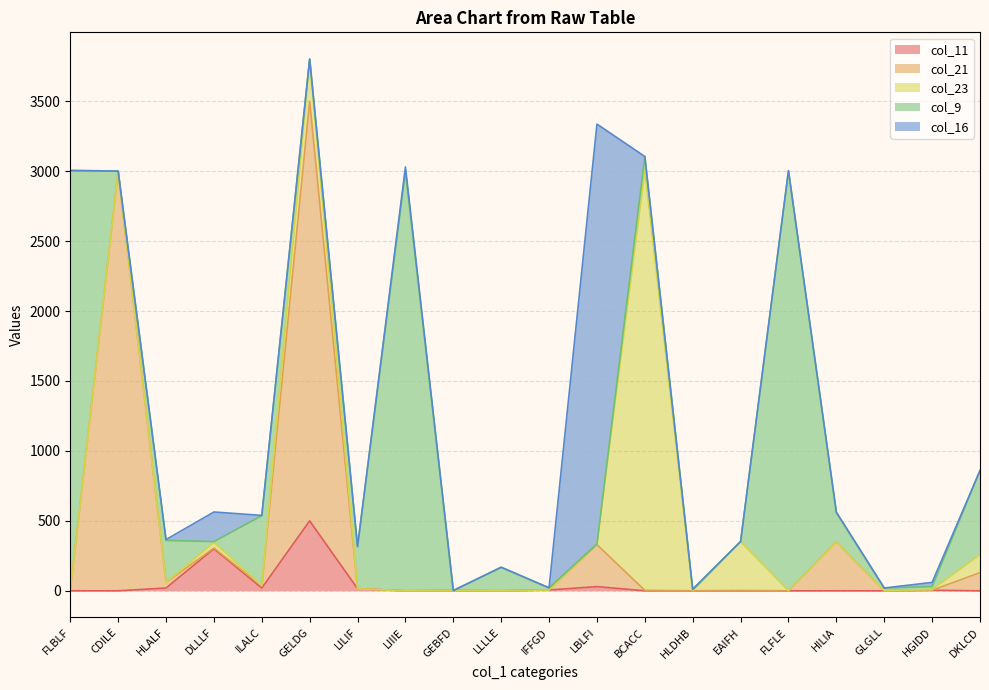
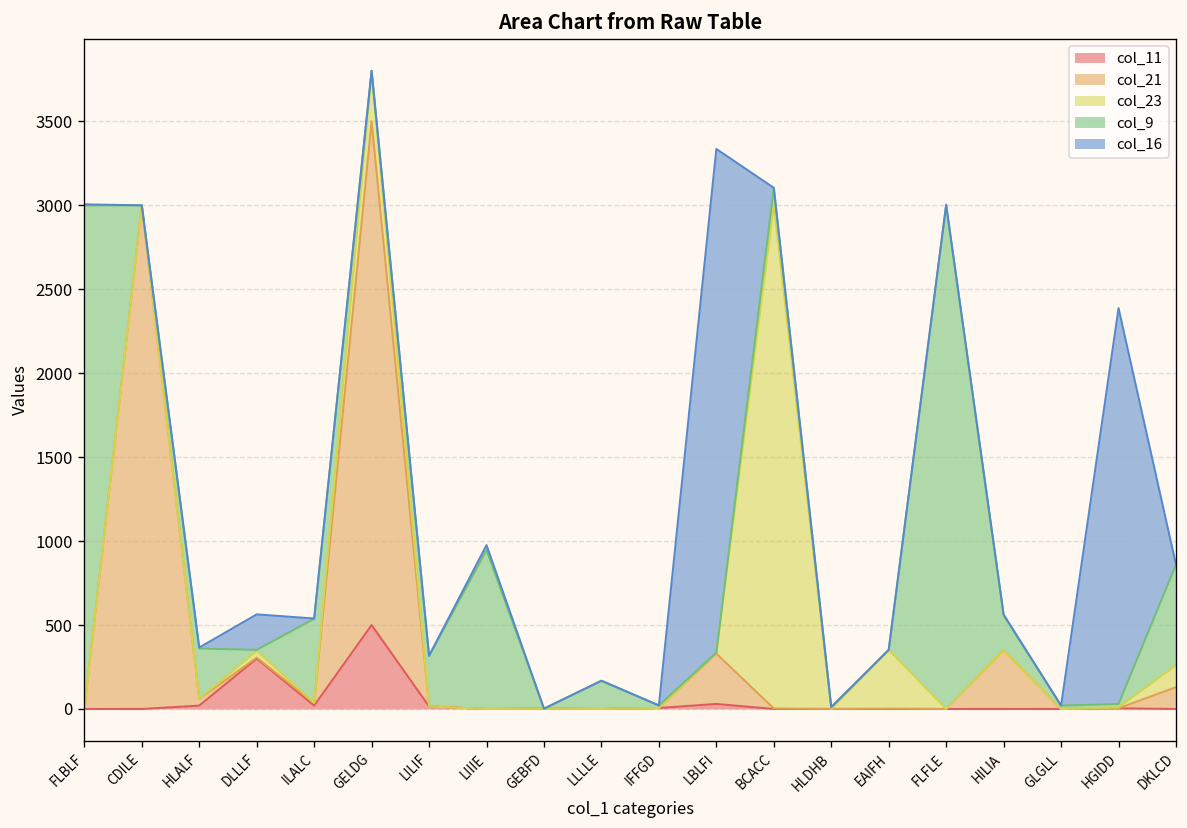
col_9, LIIIE: 3000 -> 950
col_16, HGIDD: 30 -> 2360
